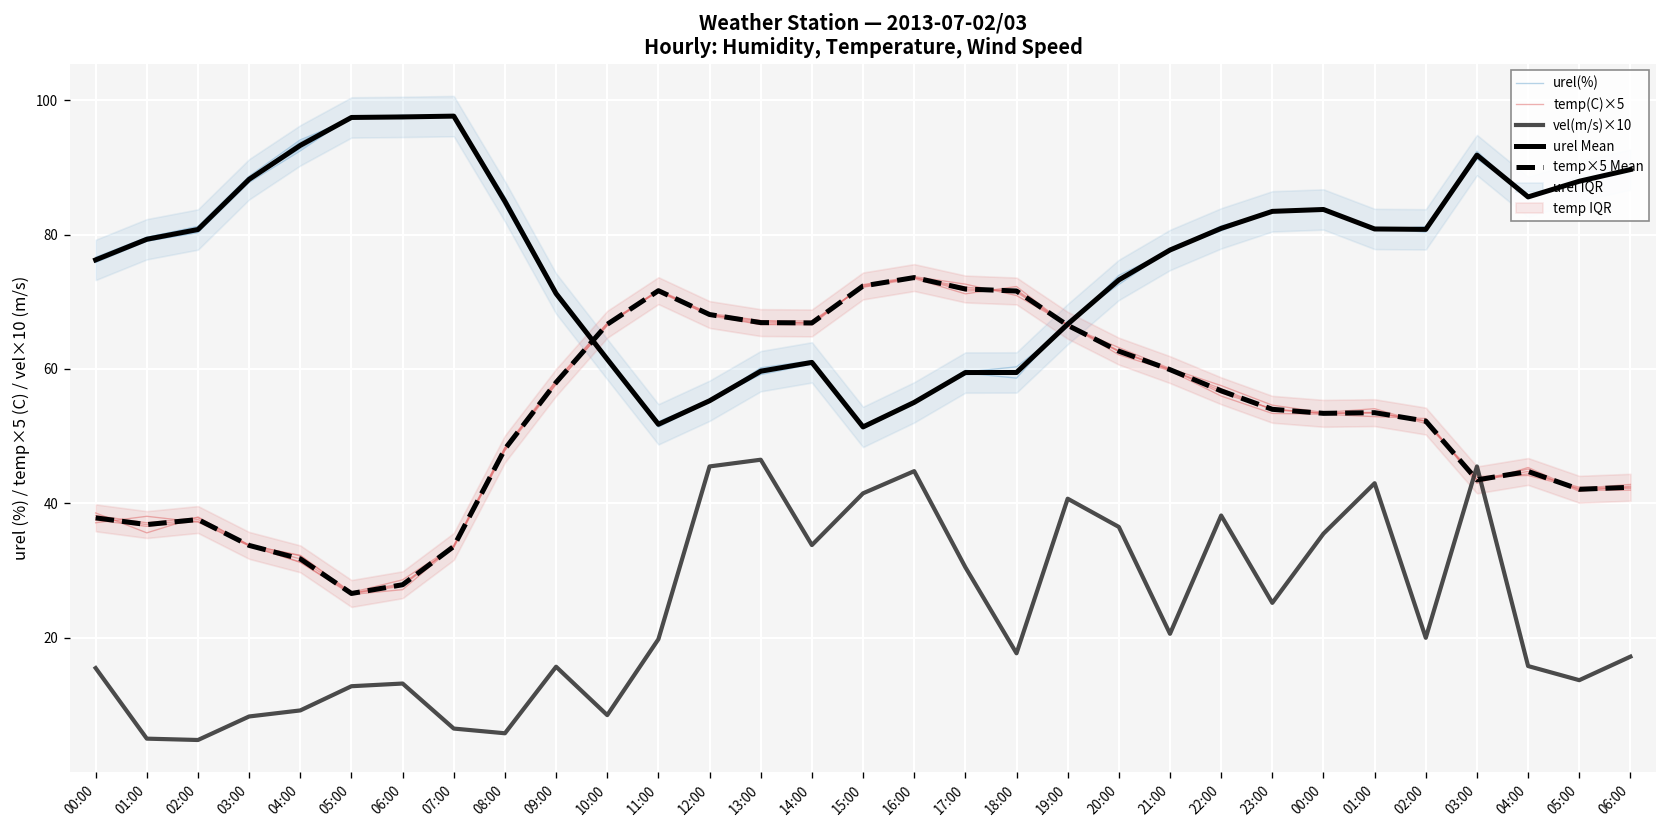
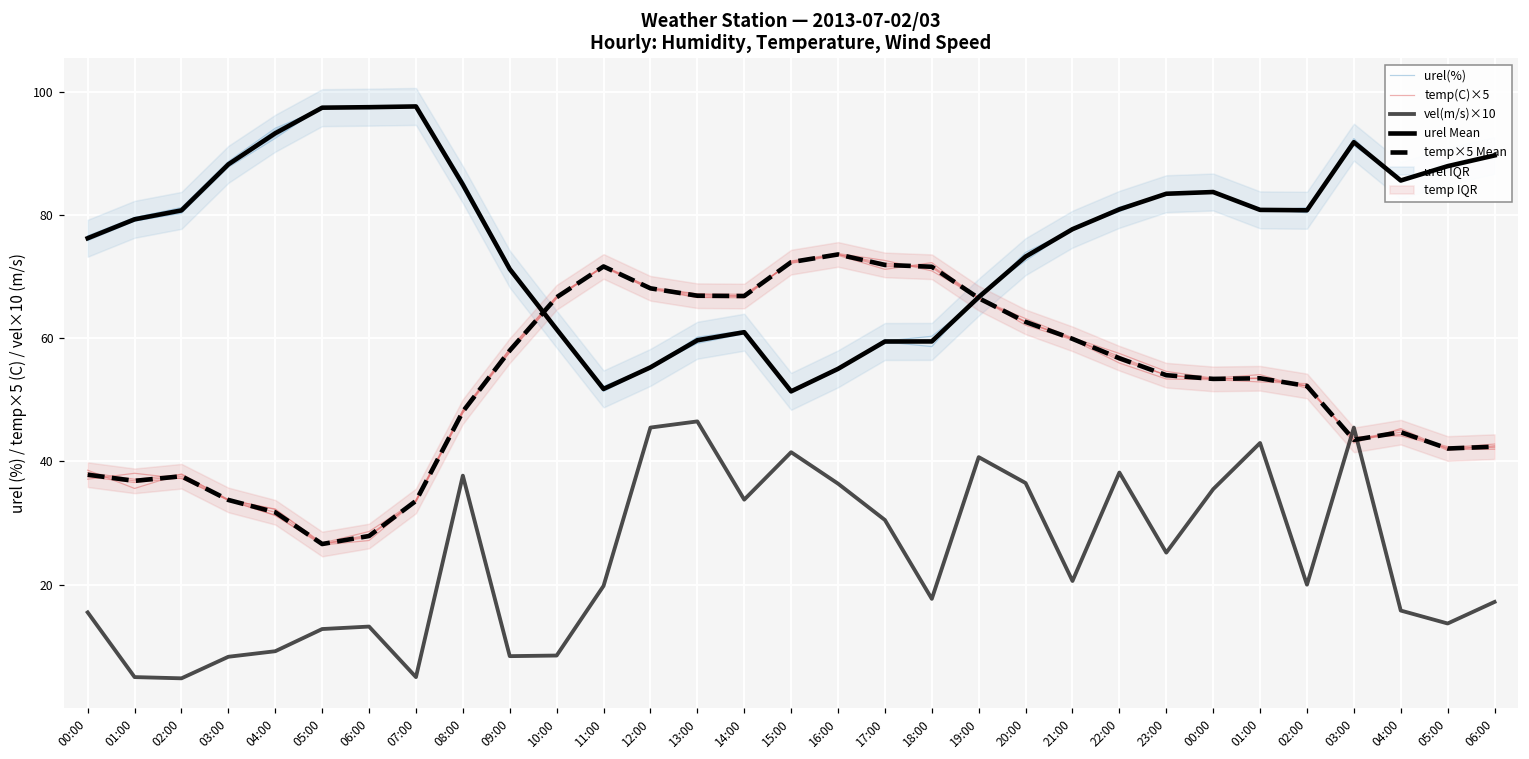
vel(m/s)×10, 07:00: 7 -> 5
vel(m/s)×10, 08:00: 6 -> 38
vel(m/s)×10, 09:00: 16 -> 8
vel(m/s)×10, 16:00: 45 -> 36
